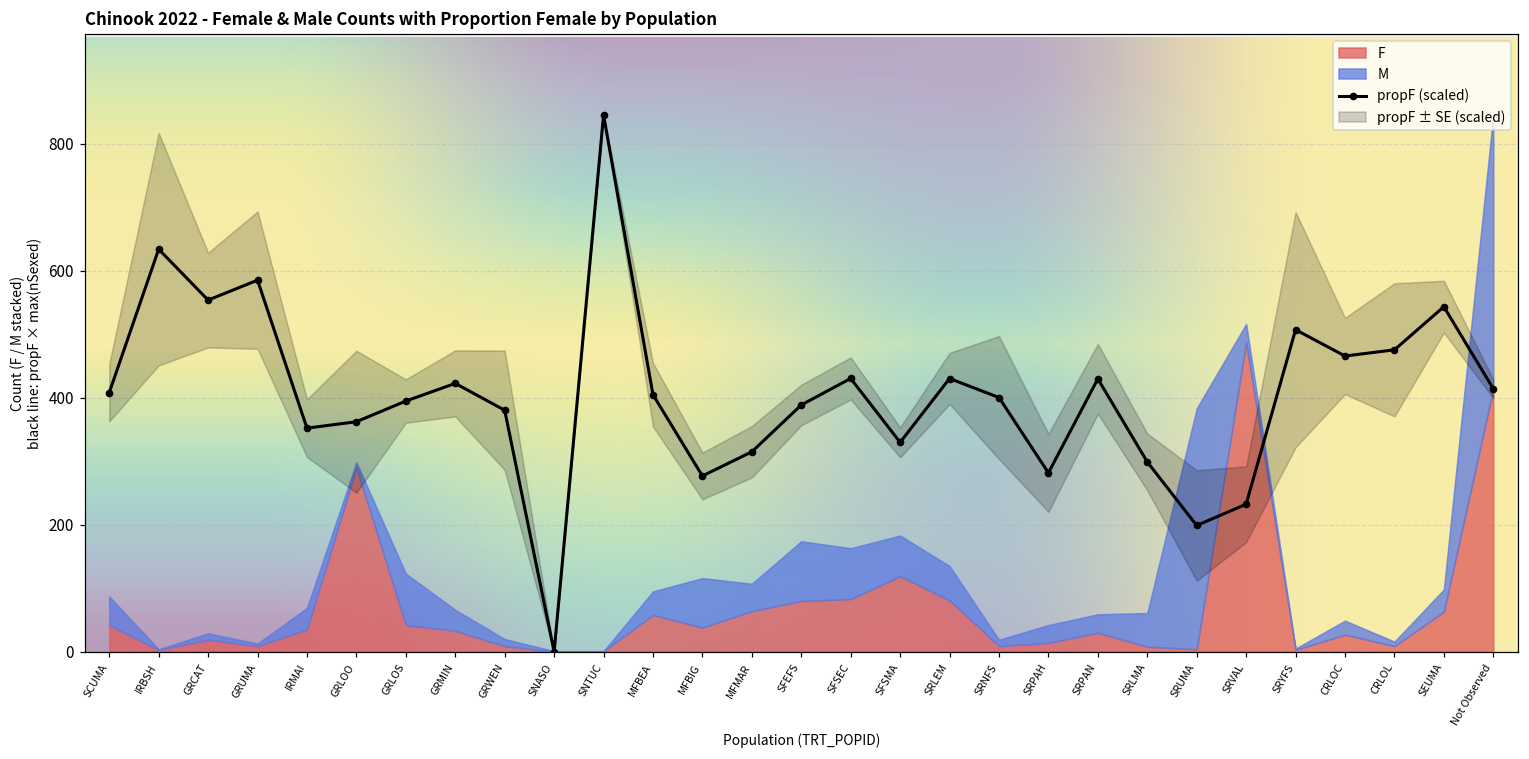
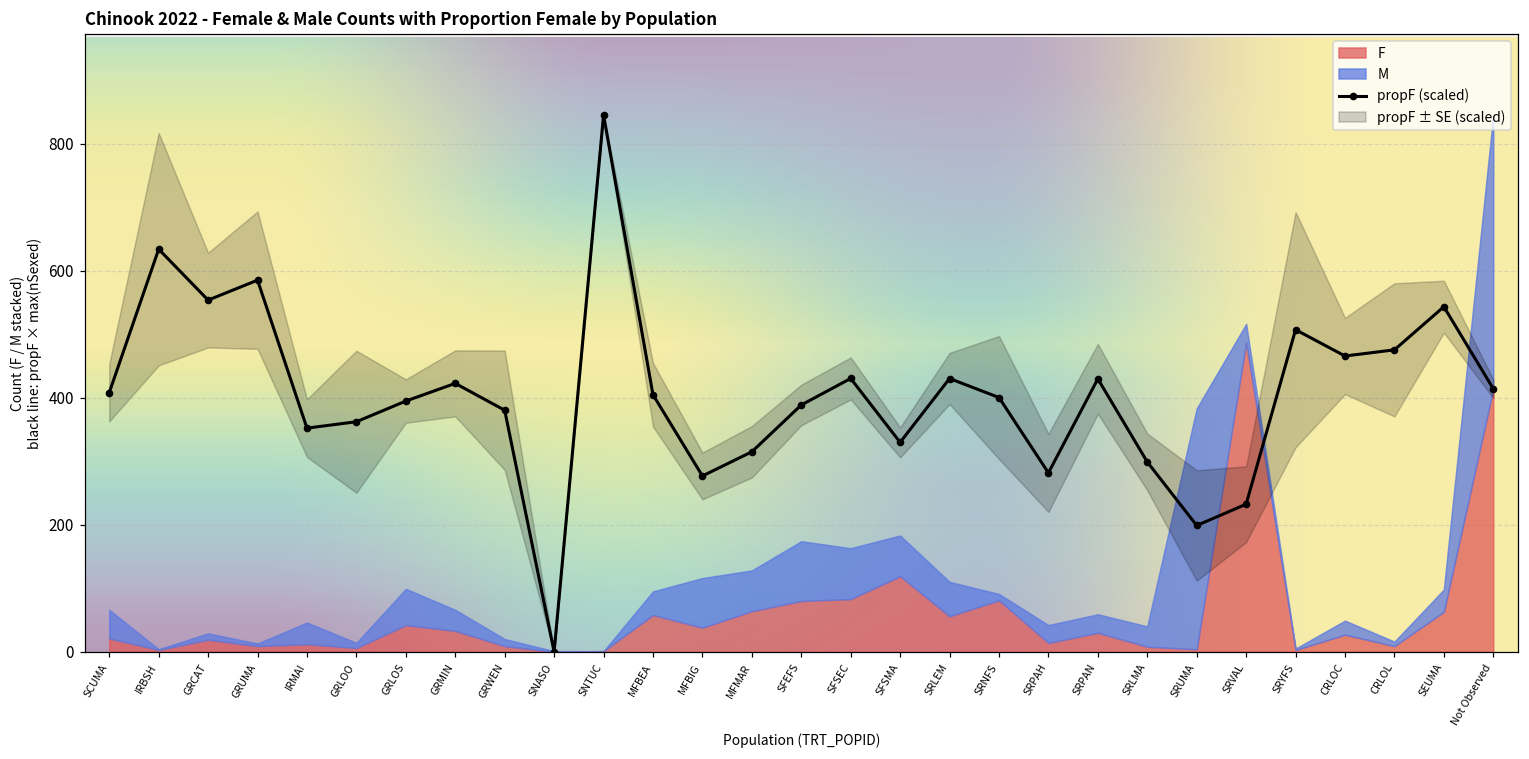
F, SCUMA: 40 -> 20
F, IRMAI: 40 -> 10
F, GRLOO: 290 -> 10
M, GRLOS: 80 -> 60
M, MFMAR: 40 -> 60
F, SRLEM: 80 -> 60
F, SRNFS: 10 -> 80
M, SRLMA: 50 -> 30
